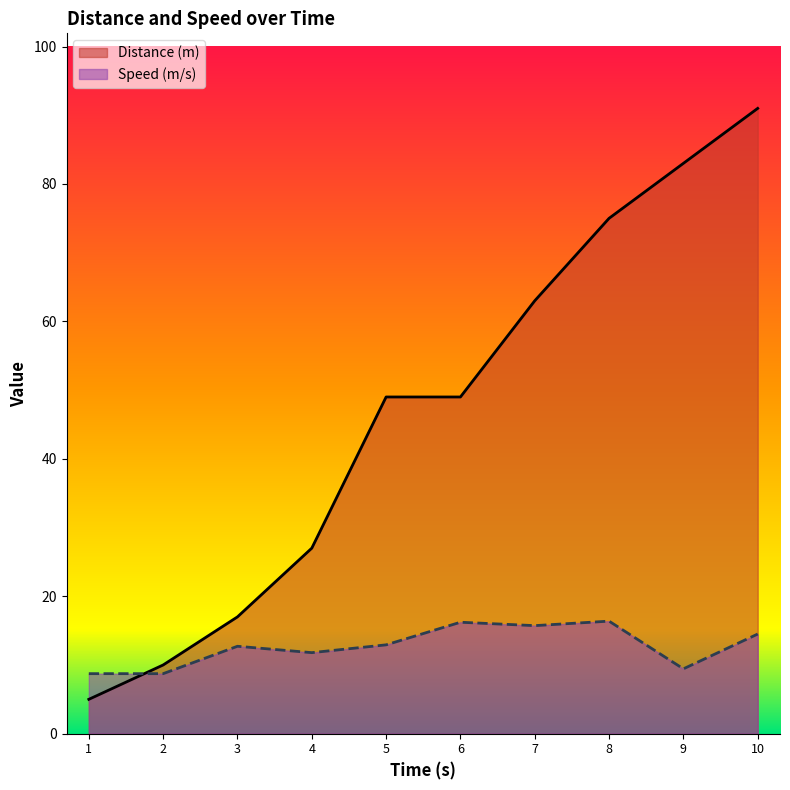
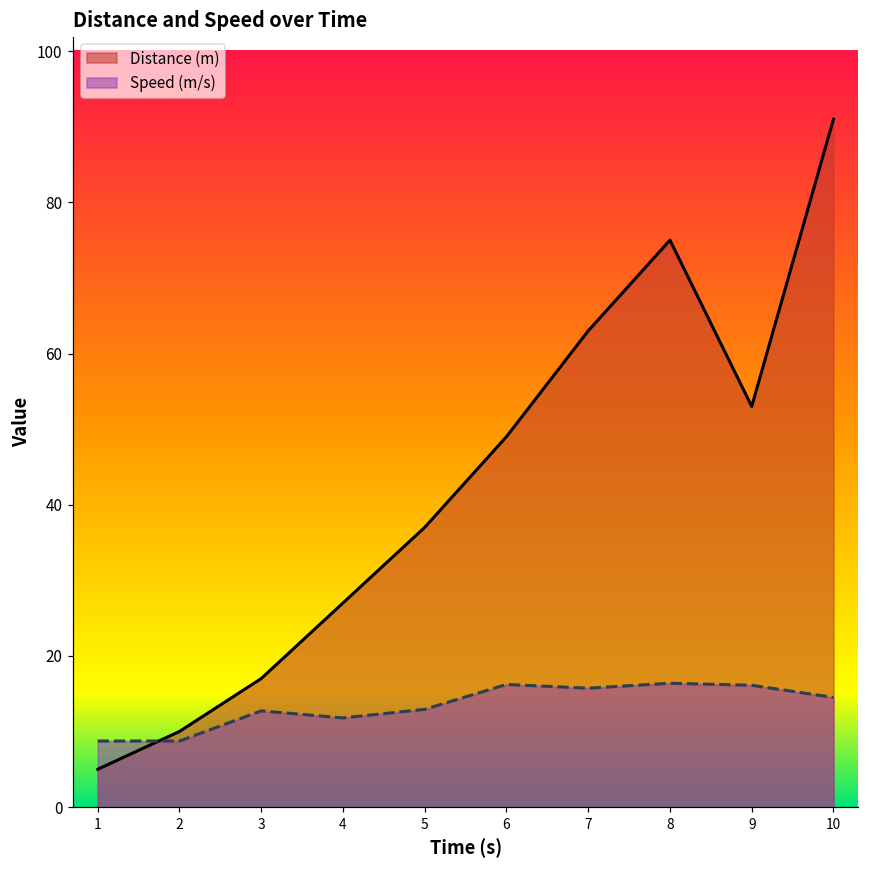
Distance (m), 5: 49 -> 37
Distance (m), 9: 83 -> 53
Speed (m/s), 9: 9 -> 16
